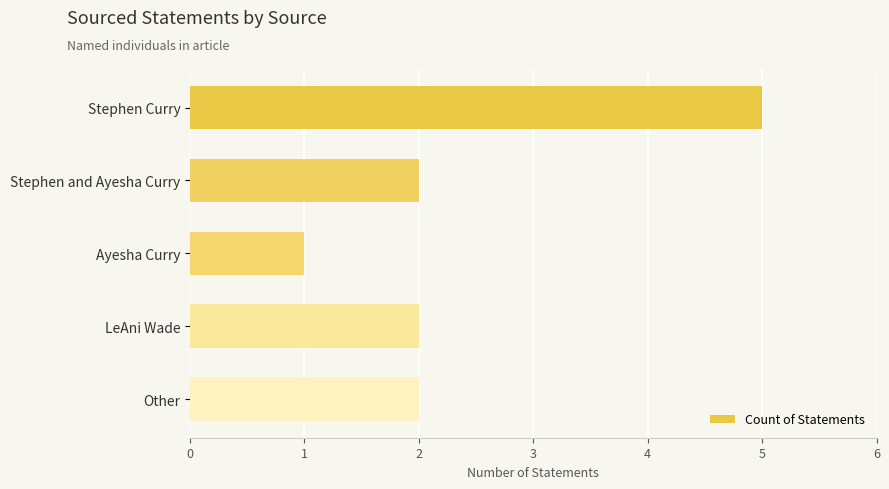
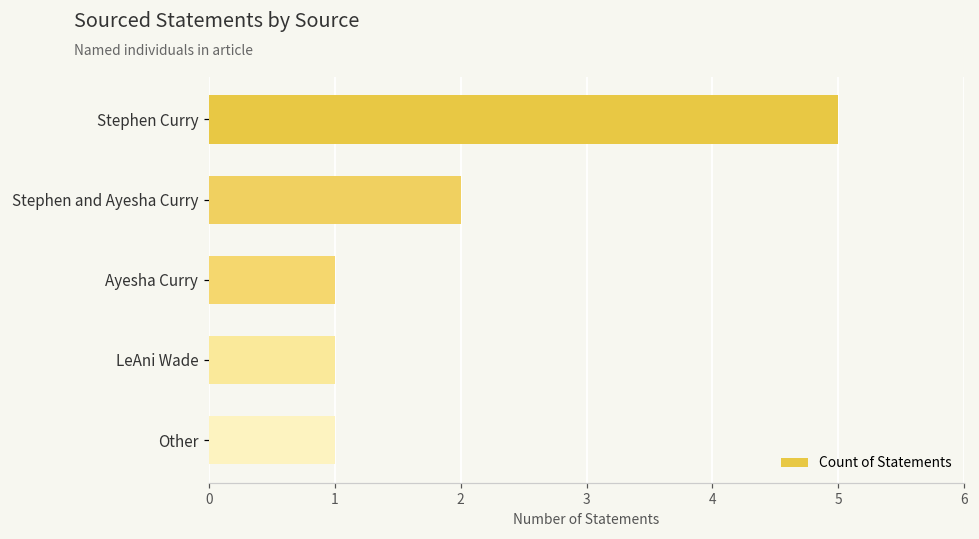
LeAni Wade: 2 -> 1
Other: 2 -> 1
